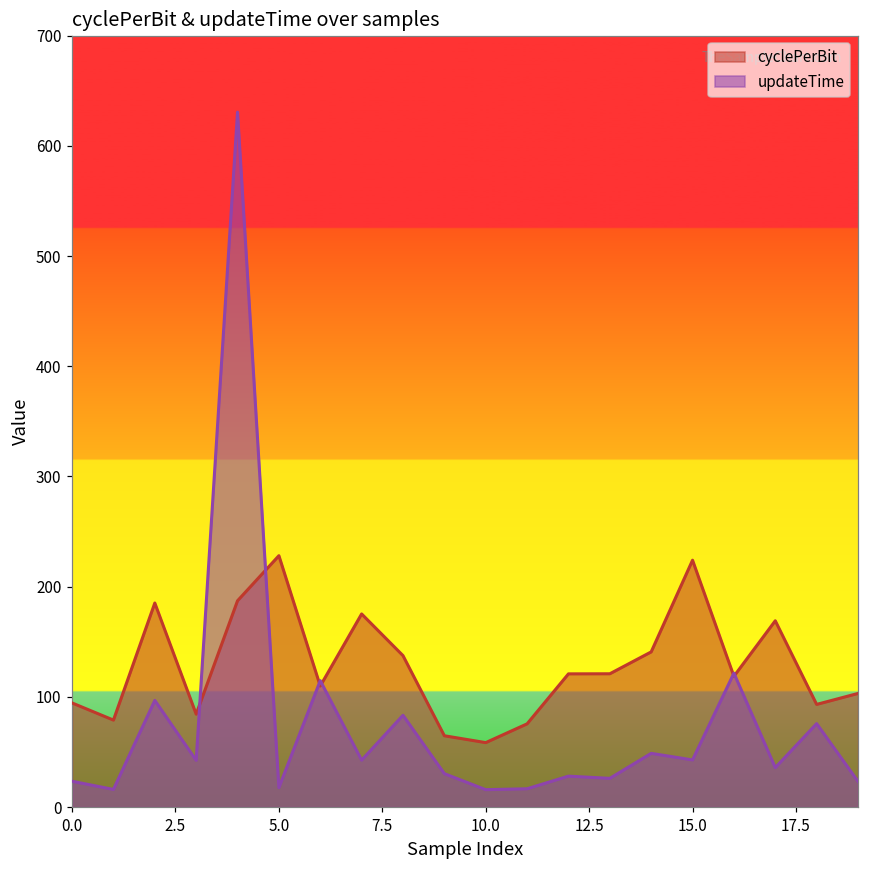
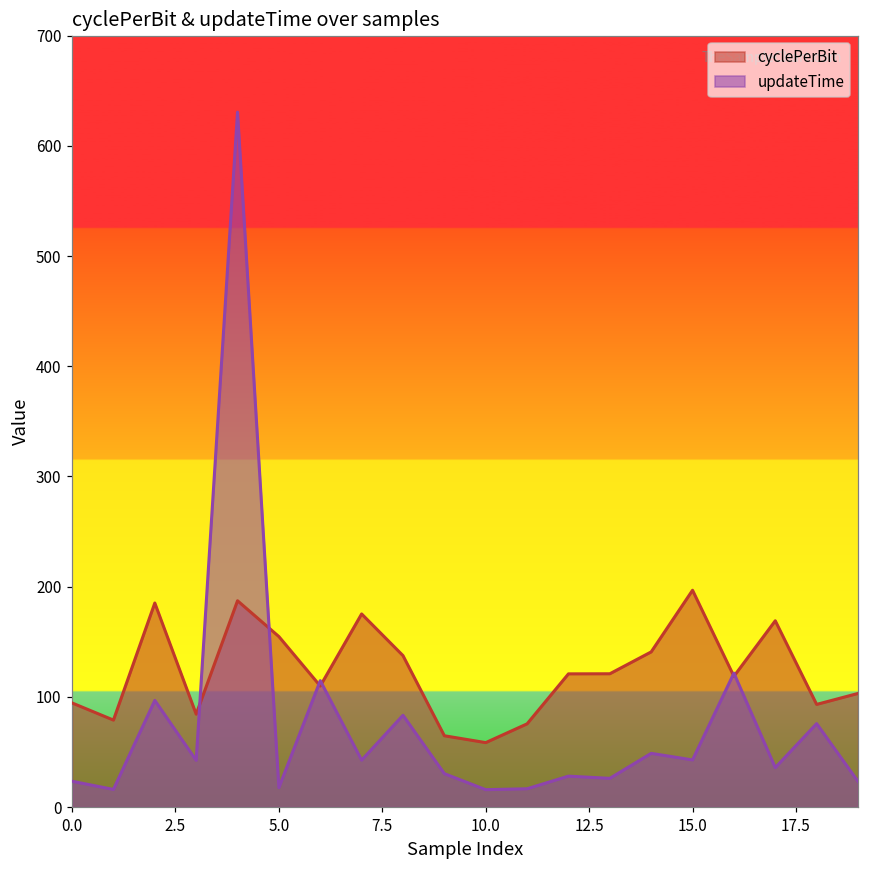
cyclePerBit, 5.0: 228 -> 155
cyclePerBit, 15.0: 224 -> 197
